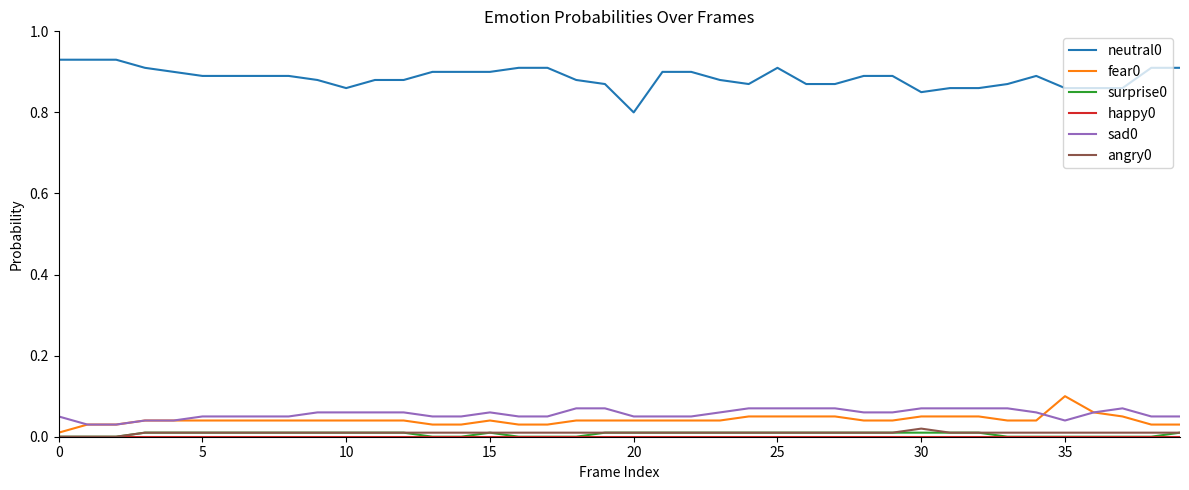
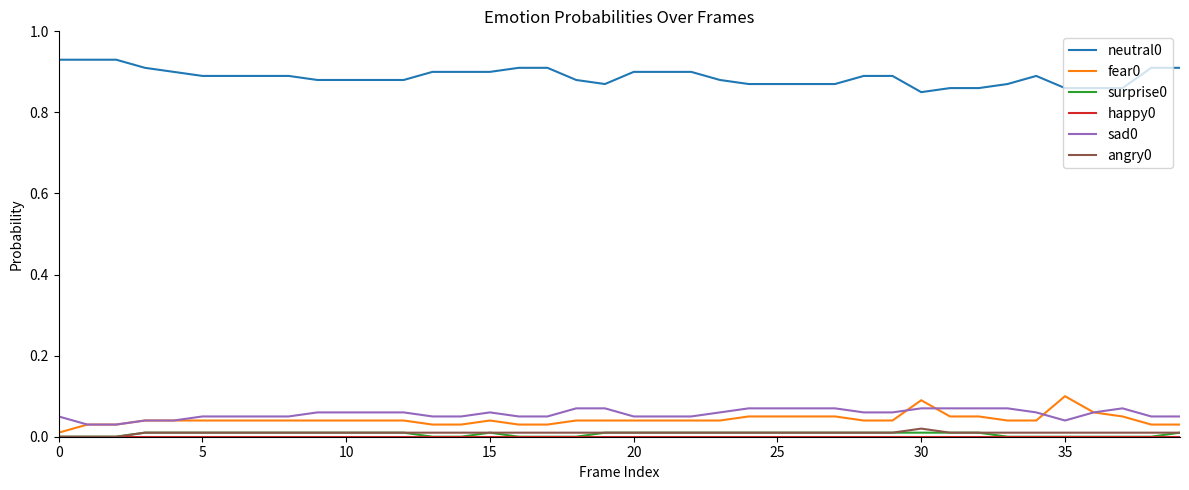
neutral0, 10: 0.86 -> 0.88
neutral0, 20: 0.8 -> 0.9
neutral0, 25: 0.91 -> 0.87
fear0, 30: 0.05 -> 0.09
